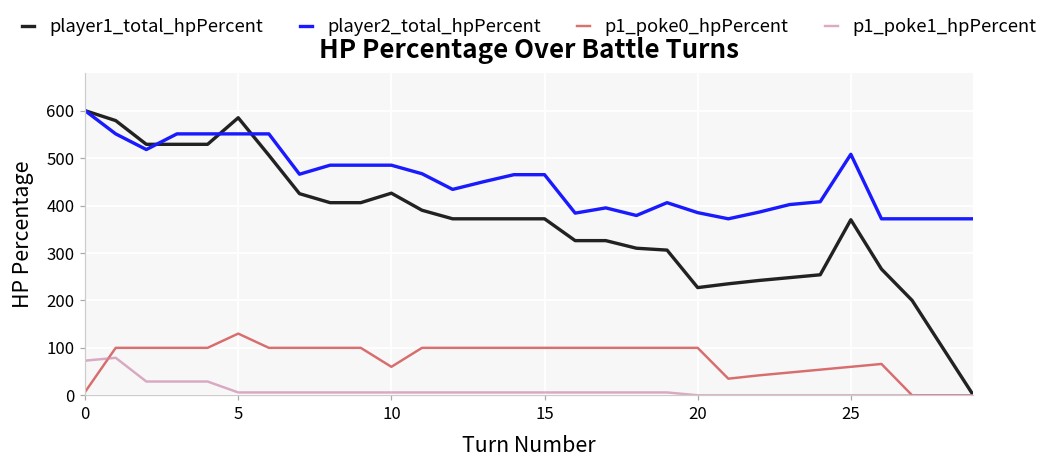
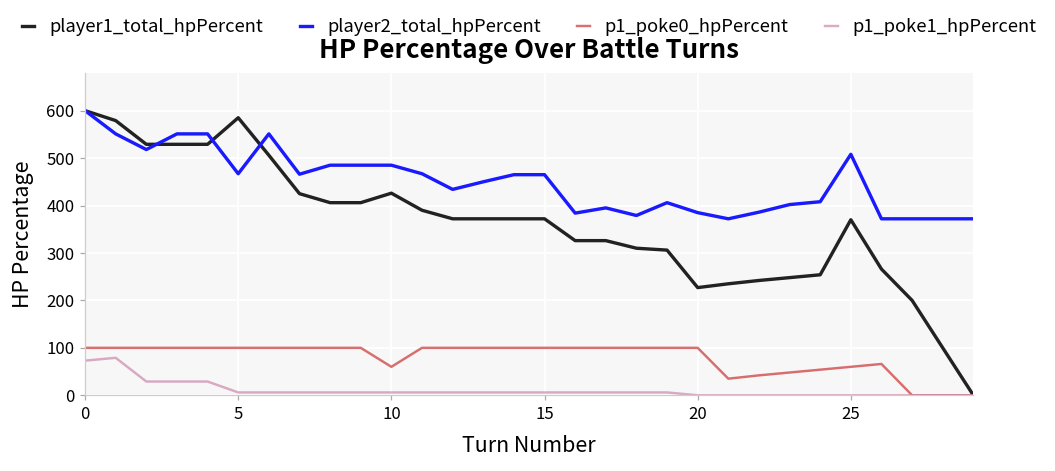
p1_poke0_hpPercent, 0: 10 -> 100
player2_total_hpPercent, 5: 550 -> 470
p1_poke0_hpPercent, 5: 130 -> 100
